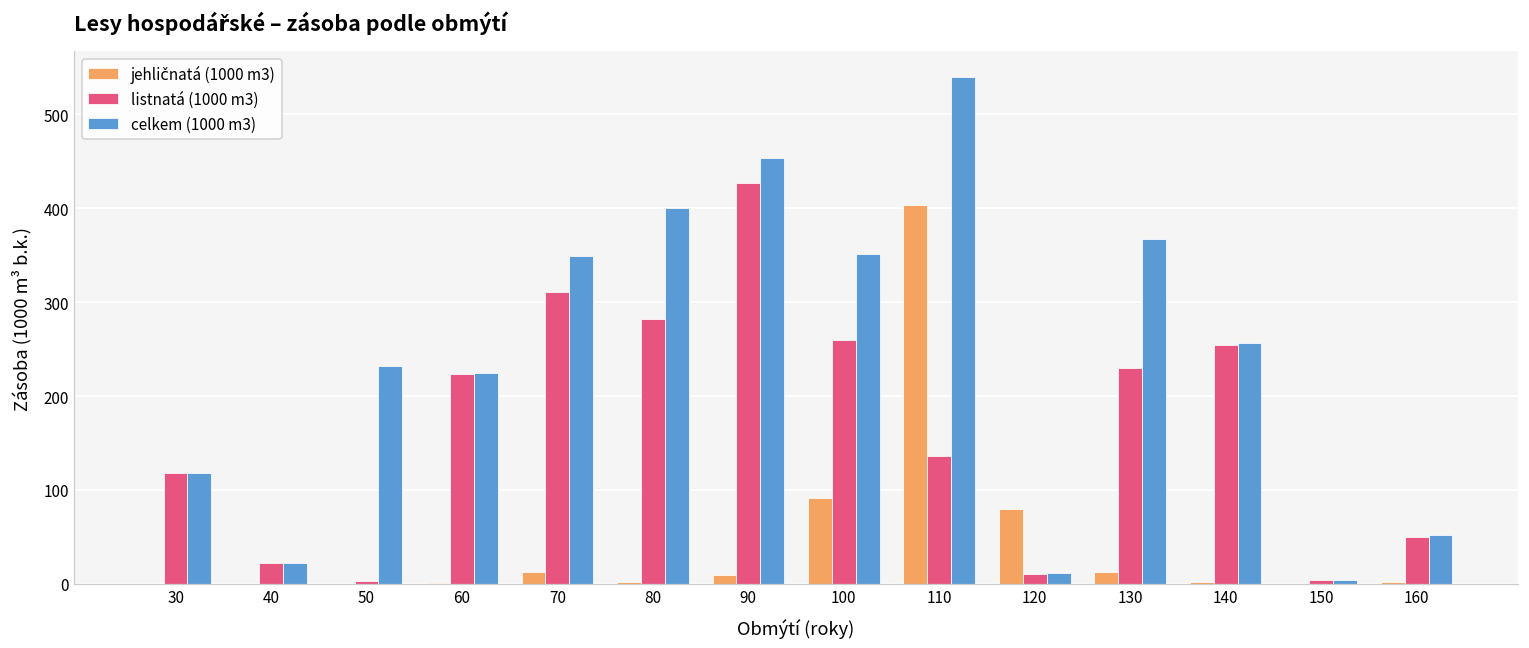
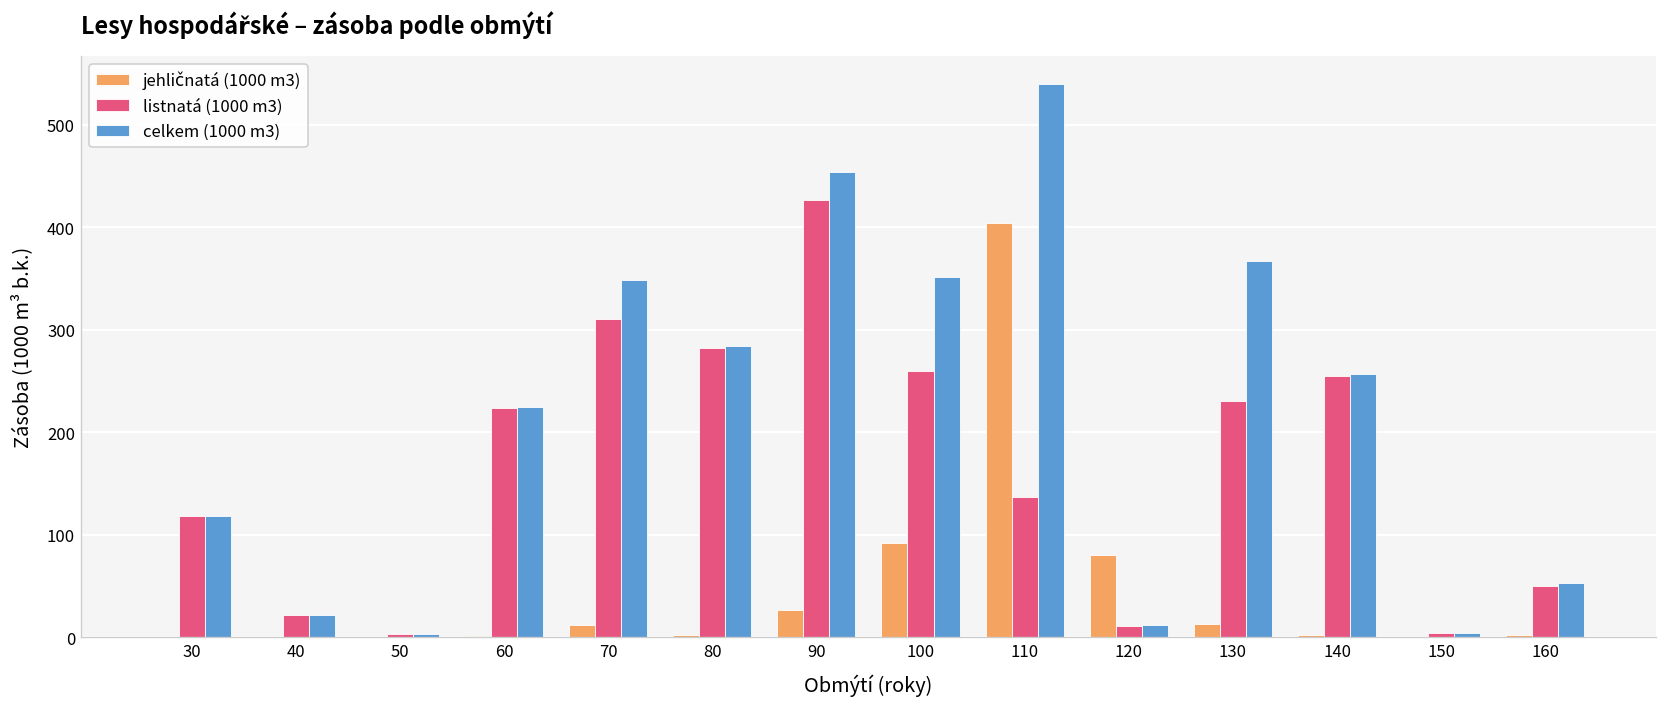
celkem (1000 m3), 50: 230 -> 0
celkem (1000 m3), 80: 400 -> 280
jehličnatá (1000 m3), 90: 10 -> 30
